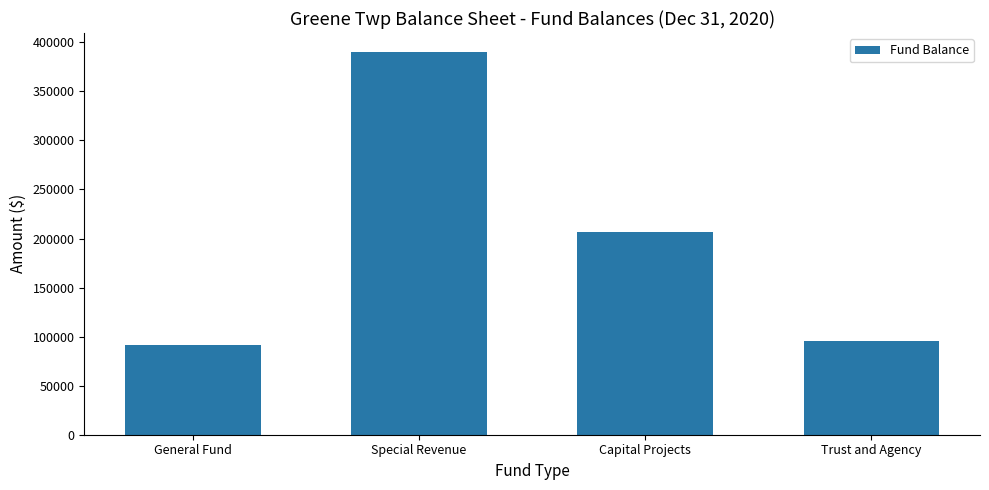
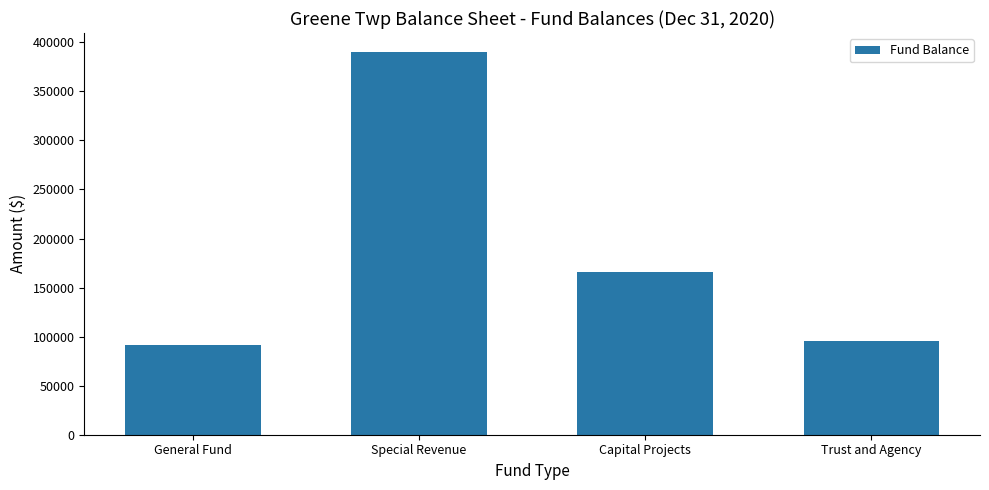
Capital Projects: 210000 -> 170000
